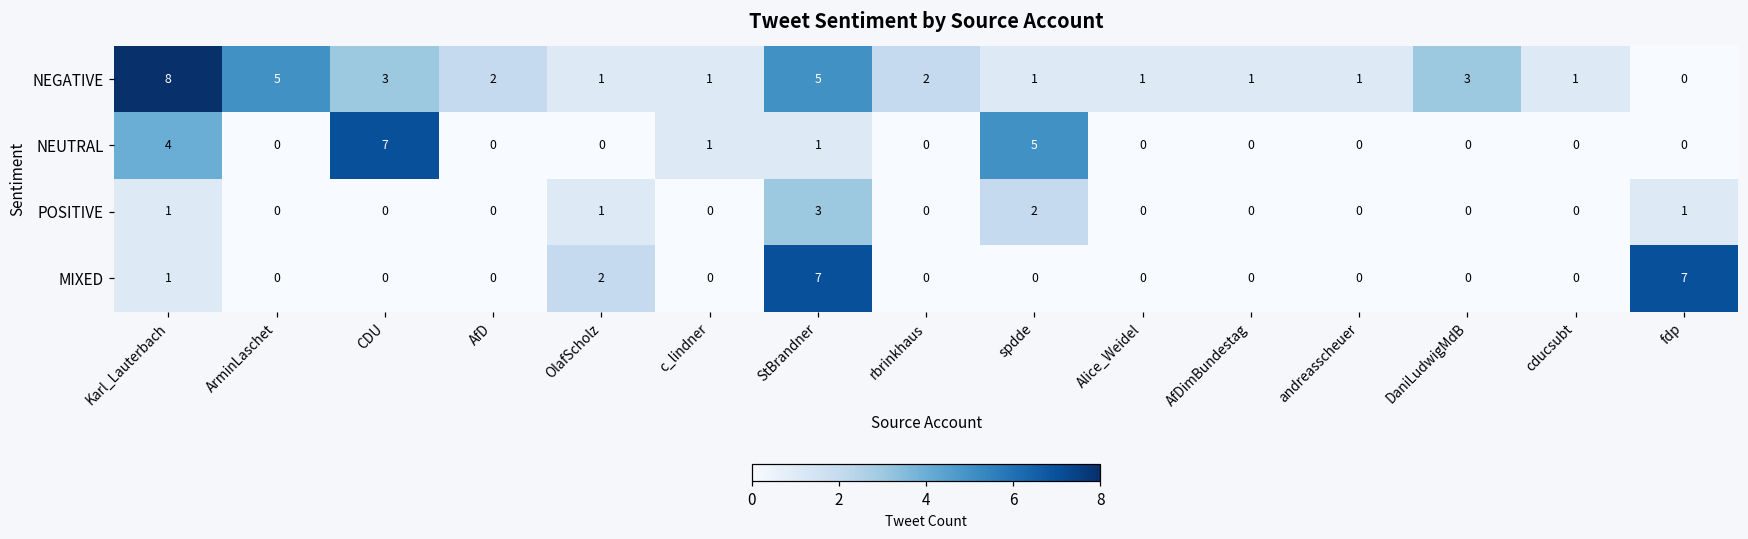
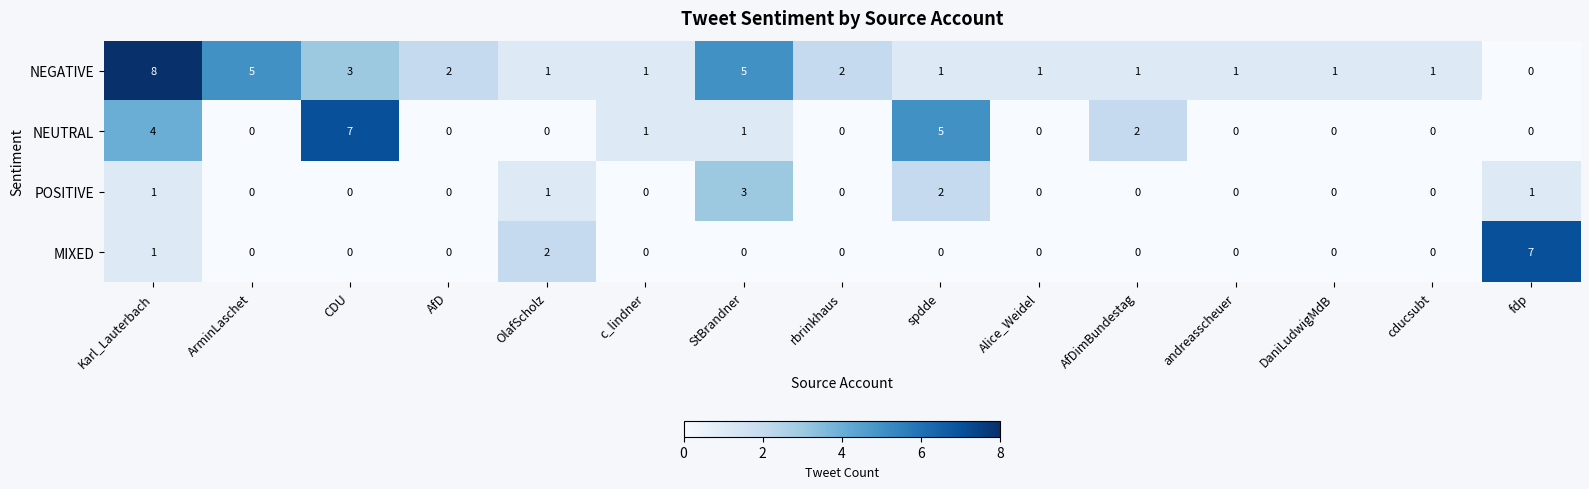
NEGATIVE, DaniLudwigMdB: 3 -> 1
NEUTRAL, AfDimBundestag: 0 -> 2
MIXED, StBrandner: 7 -> 0
